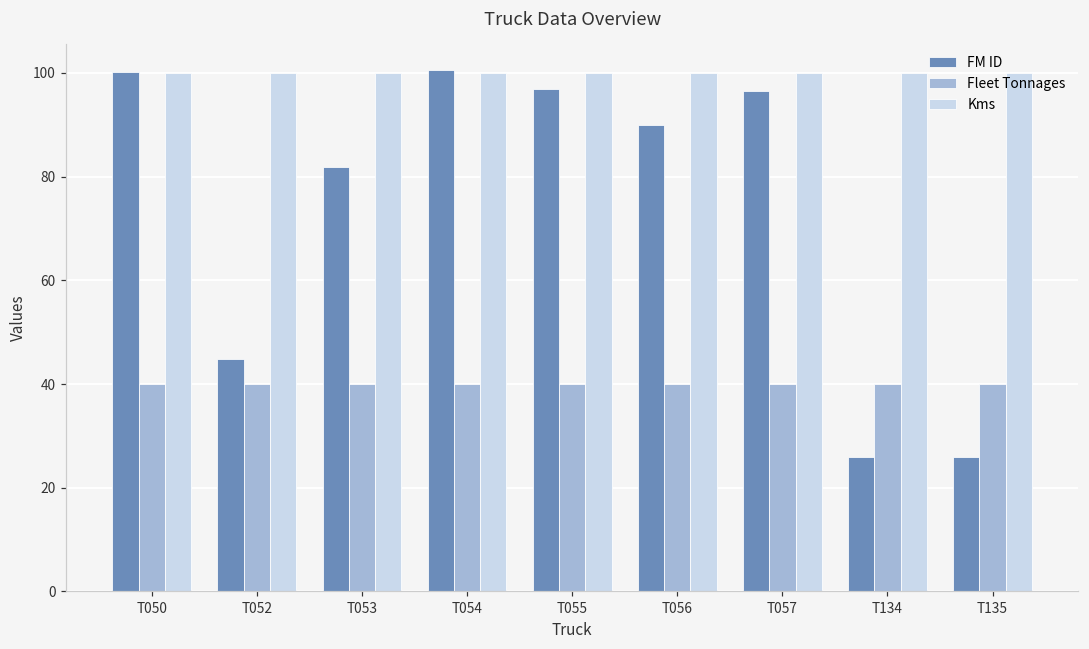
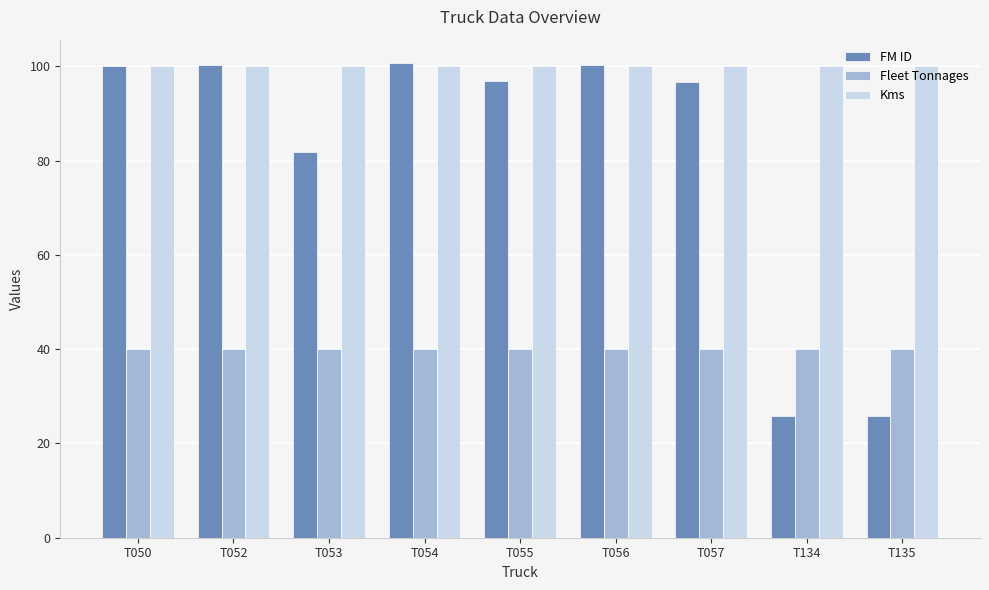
FM ID, T052: 45 -> 100
FM ID, T056: 90 -> 100
